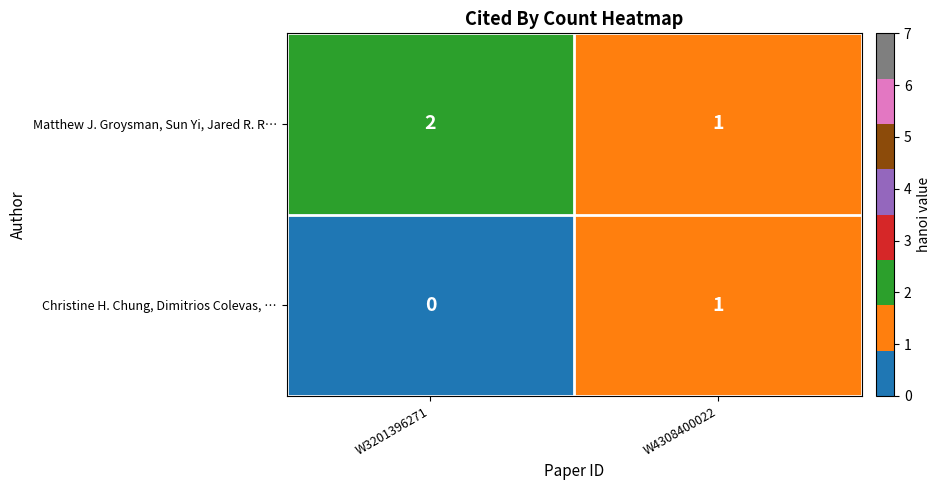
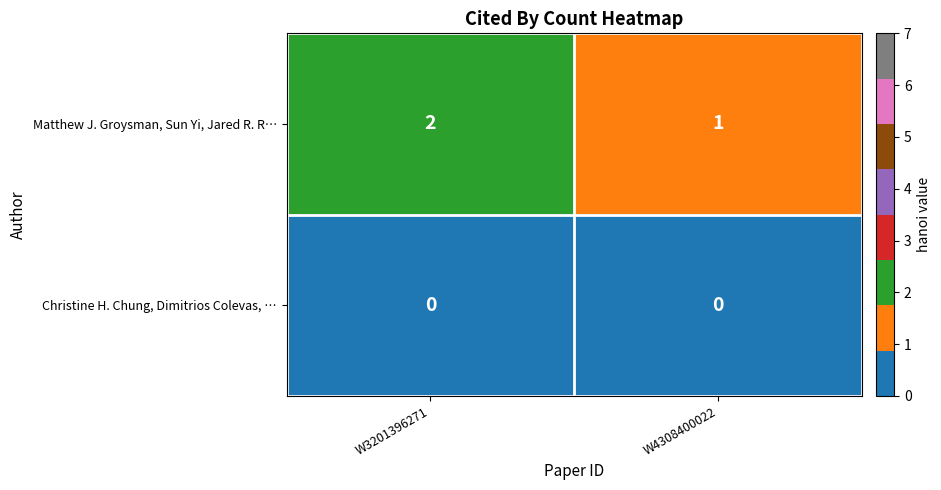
Christine H. Chung, Dimitrios Colevas, …, W4308400022: 1 -> 0
